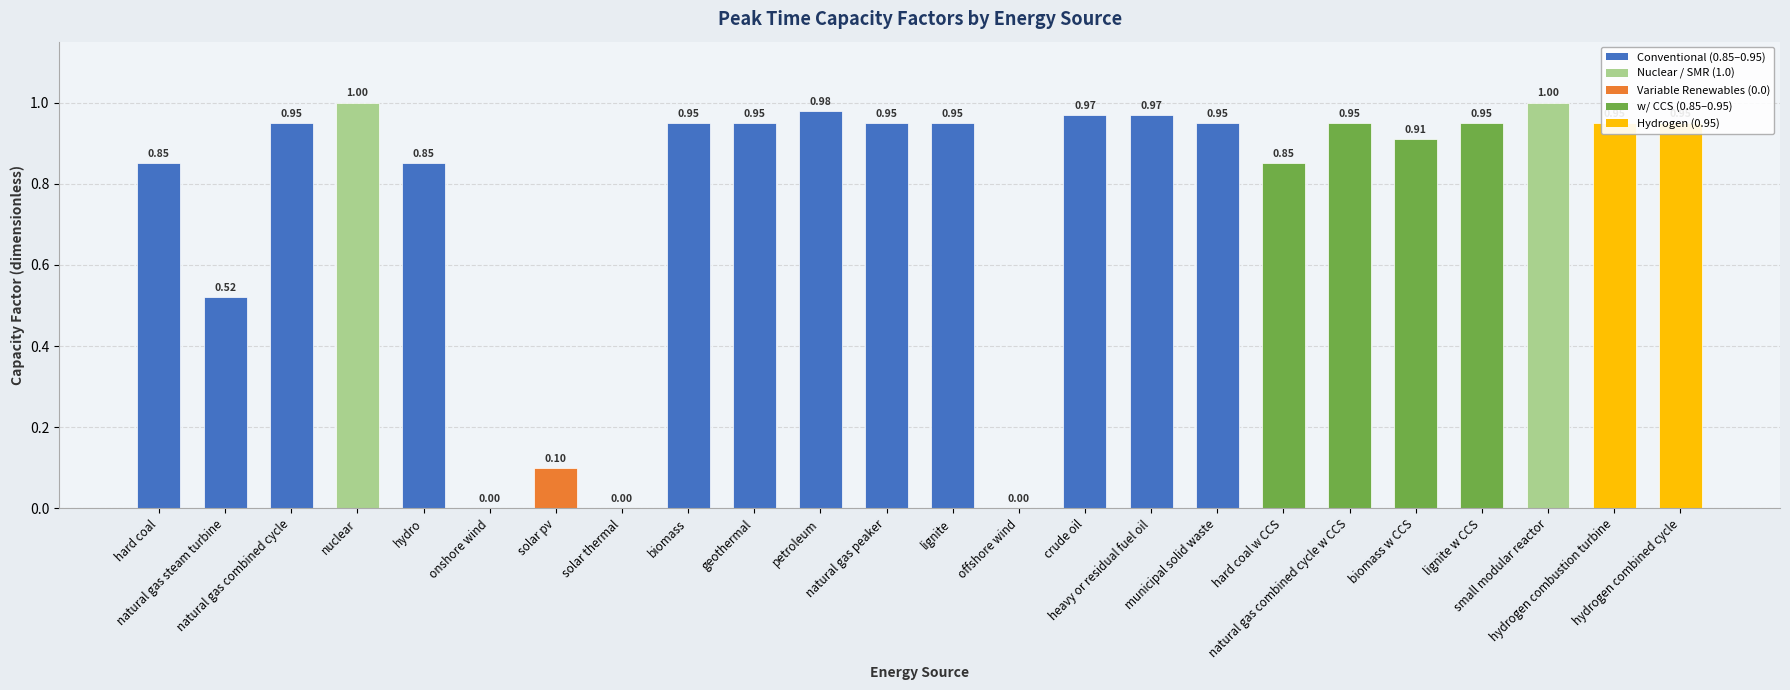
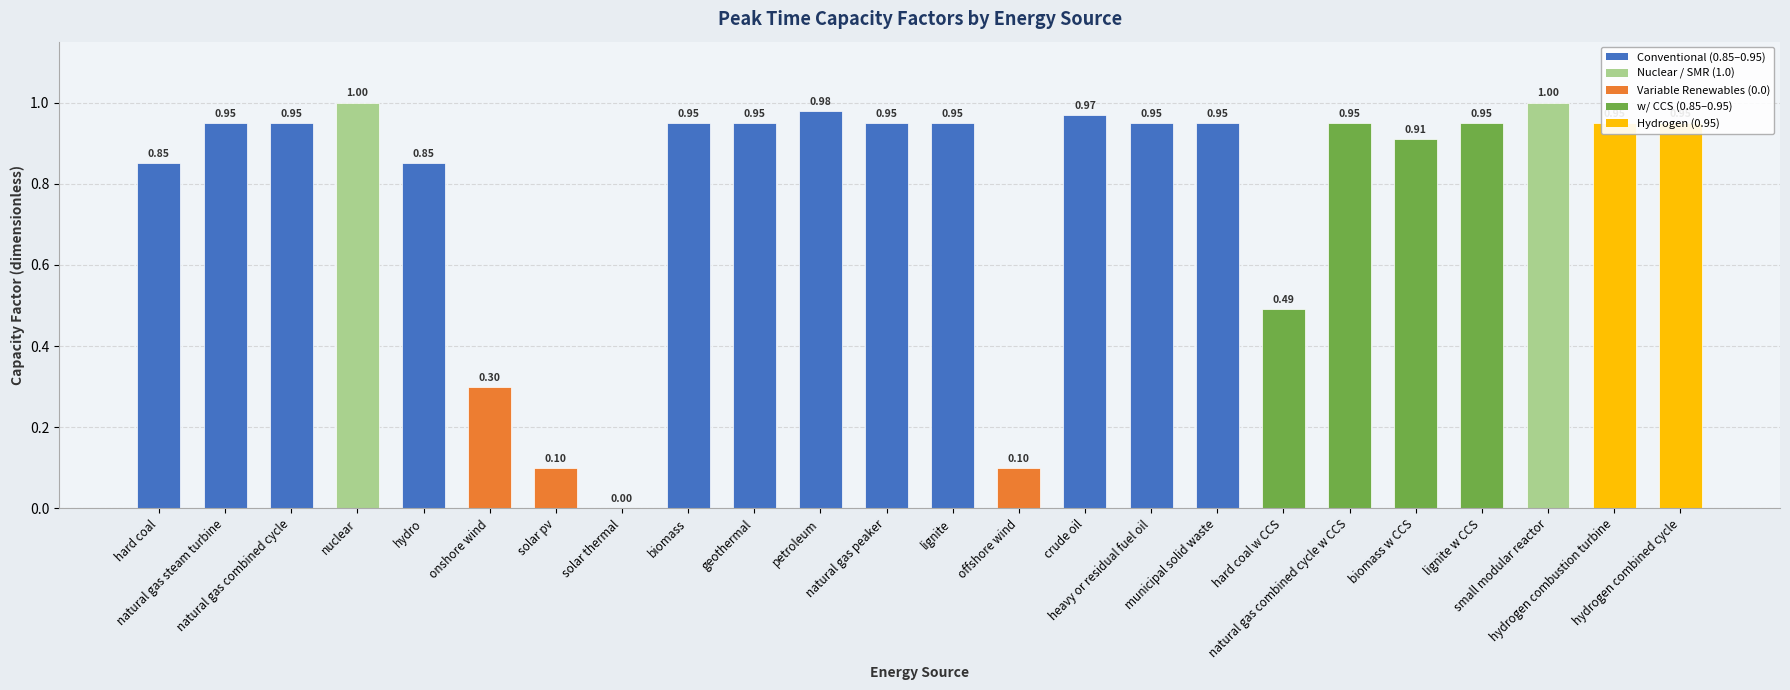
natural gas steam turbine: 0.52 -> 0.95
onshore wind: 0.00 -> 0.30
offshore wind: 0.00 -> 0.10
heavy or residual fuel oil: 0.97 -> 0.95
hard coal w CCS: 0.85 -> 0.49
